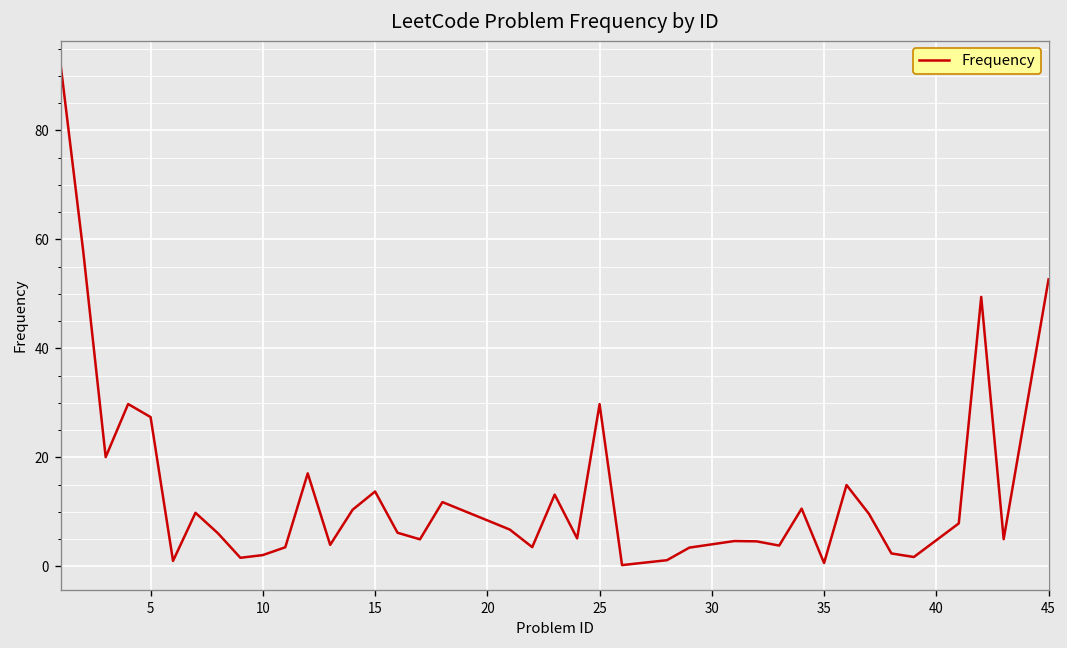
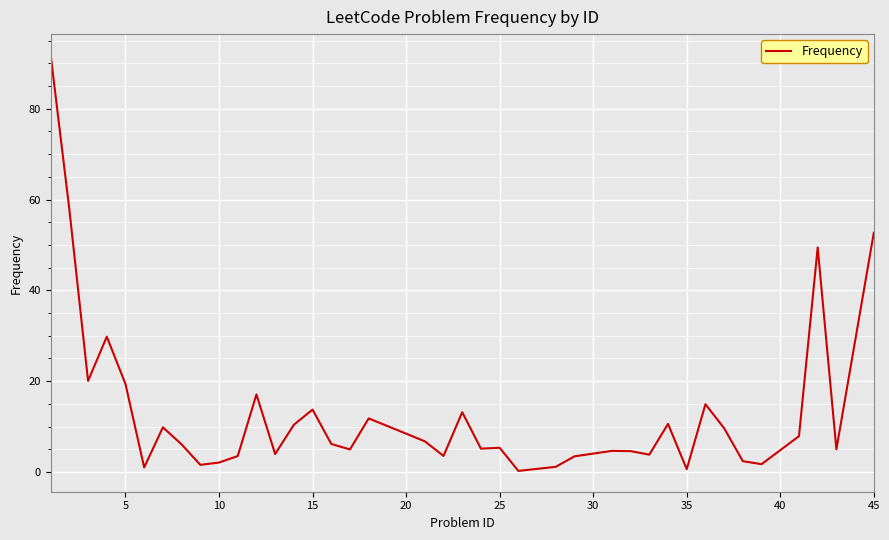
5: 27 -> 19
25: 30 -> 5
